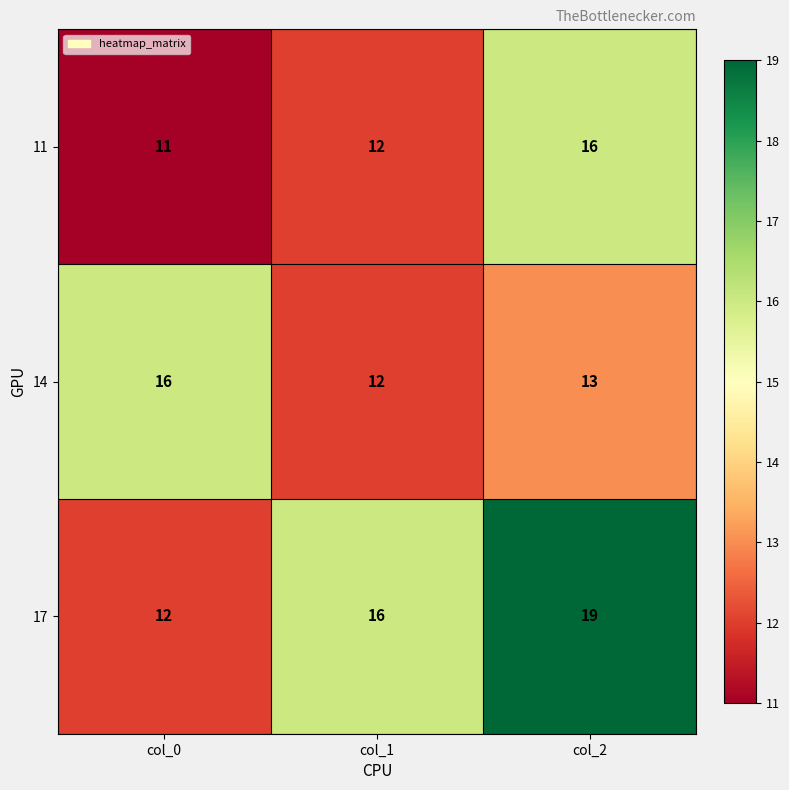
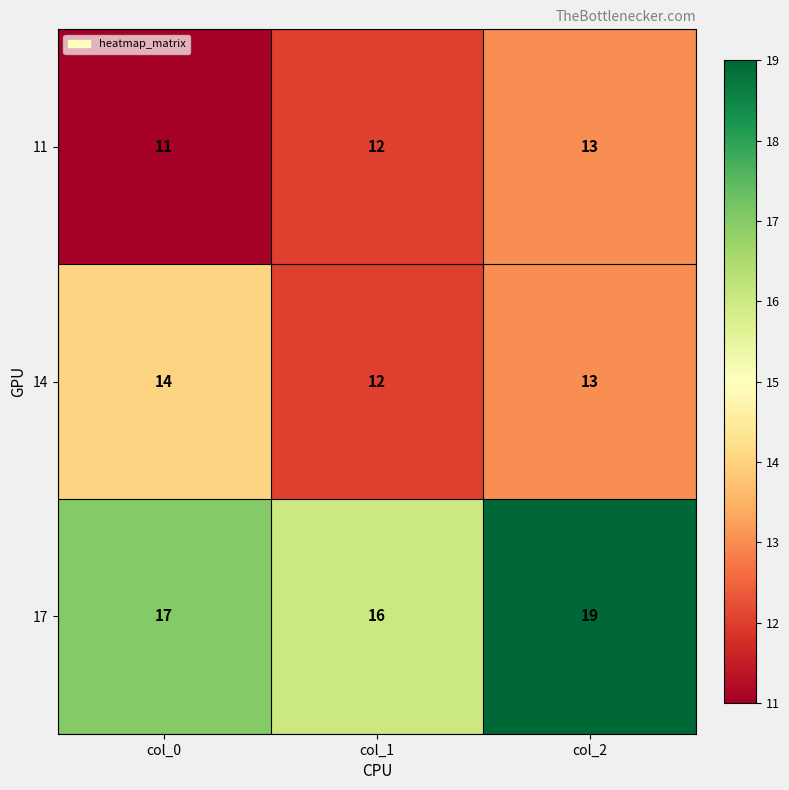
11, col_2: 16 -> 13
14, col_0: 16 -> 14
17, col_0: 12 -> 17
